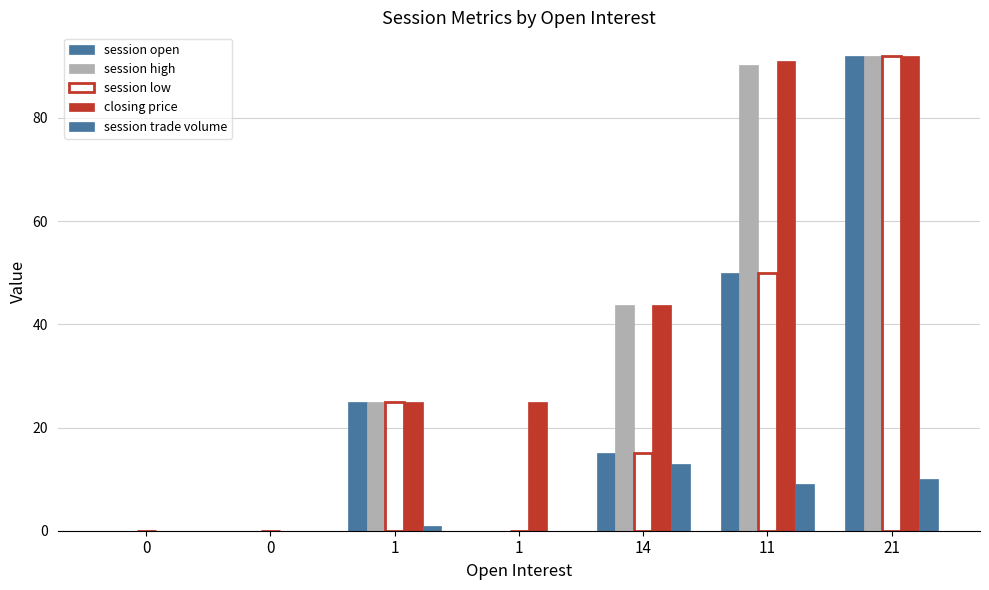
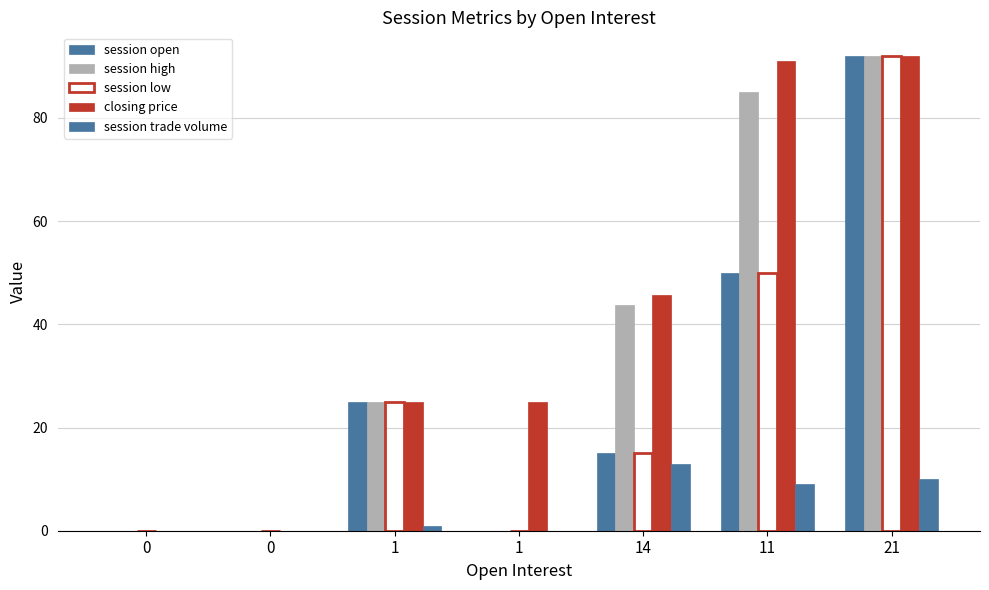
closing price, 14: 44 -> 46
session high, 11: 90 -> 85
